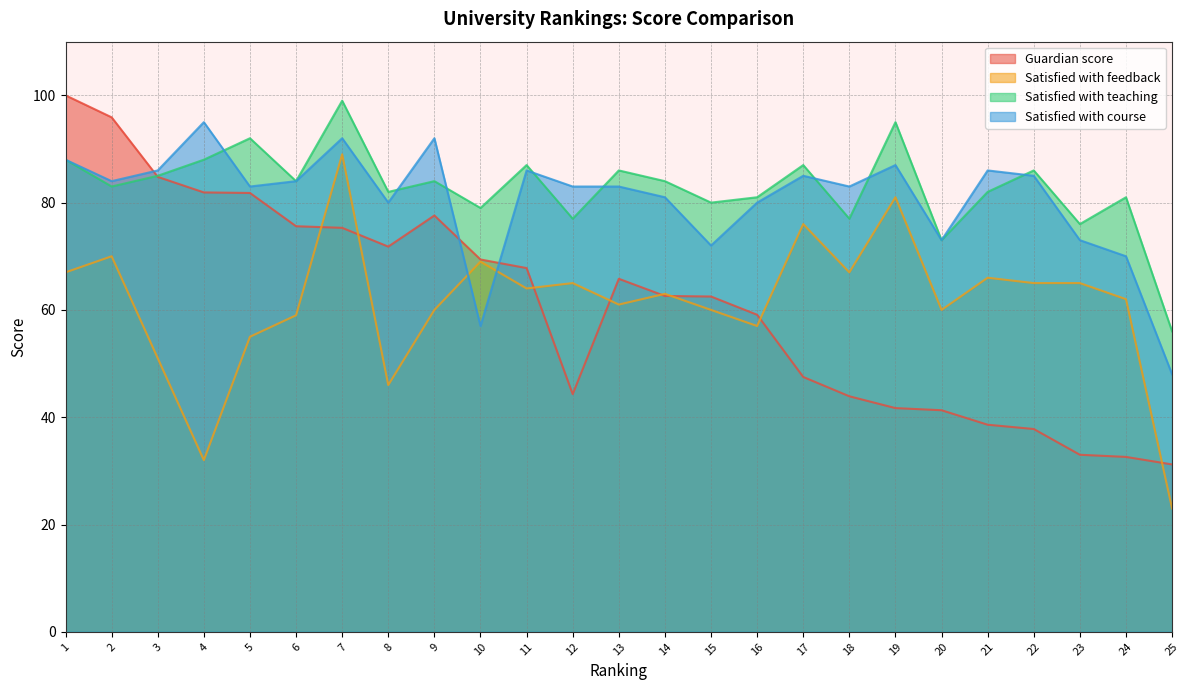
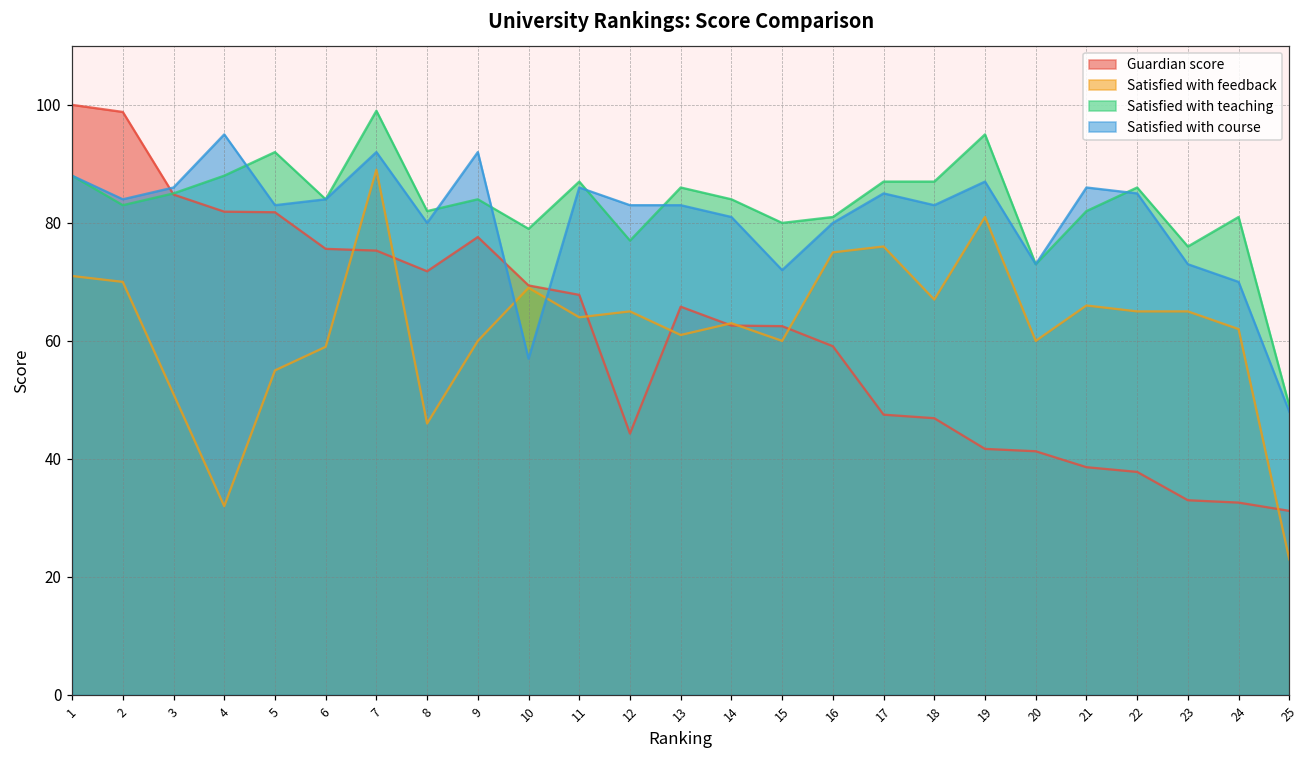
Satisfied with feedback, 1: 67 -> 71
Guardian score, 2: 96 -> 99
Satisfied with feedback, 16: 57 -> 75
Guardian score, 18: 44 -> 47
Satisfied with teaching, 18: 77 -> 87
Satisfied with teaching, 25: 56 -> 49
